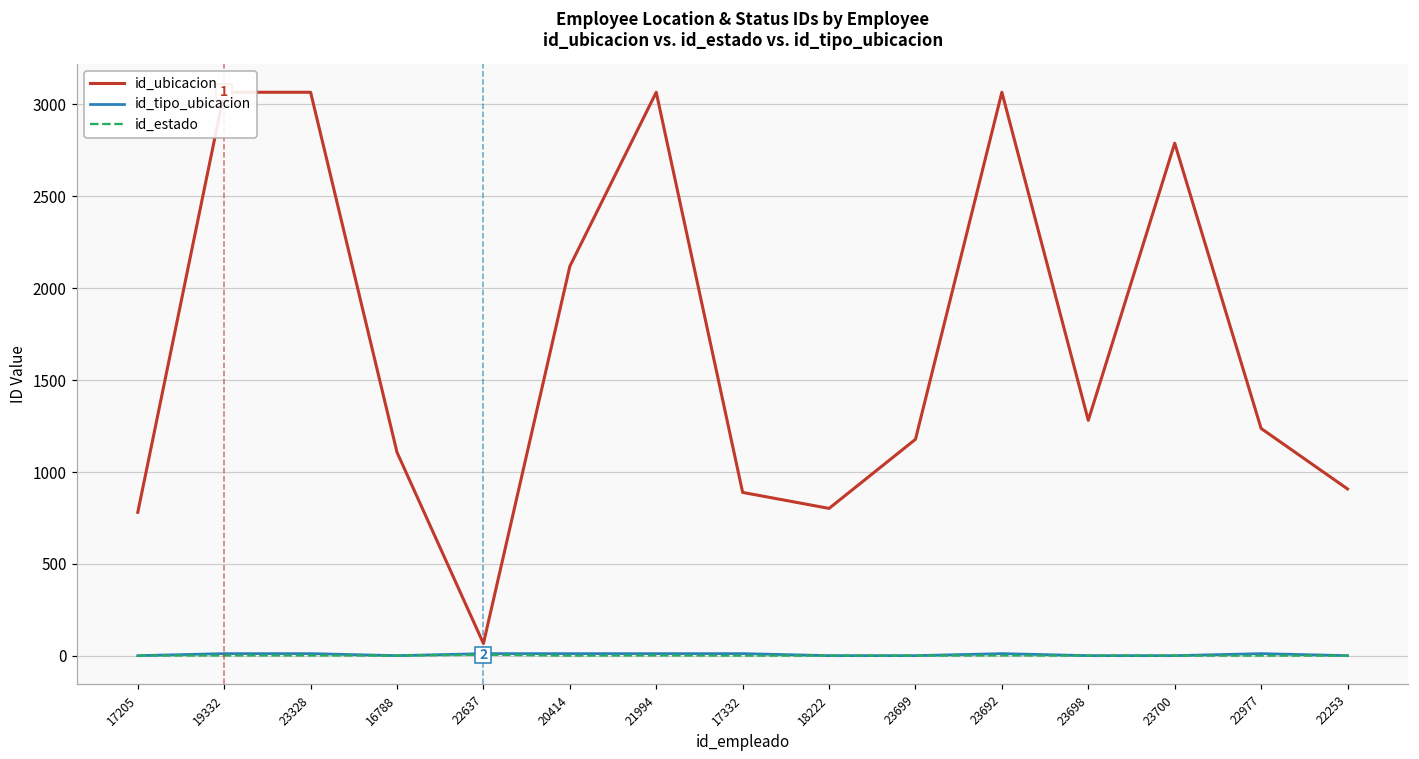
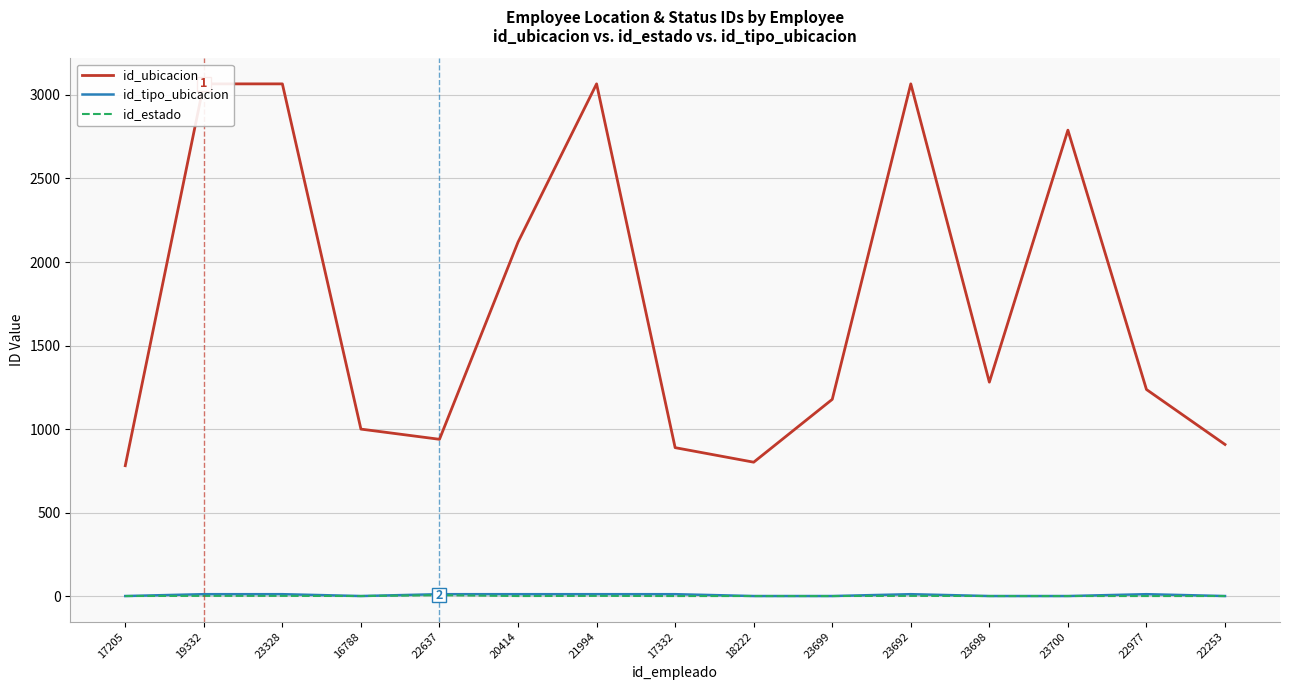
id_ubicacion, 16788: 1110 -> 1000
id_ubicacion, 22637: 70 -> 940
